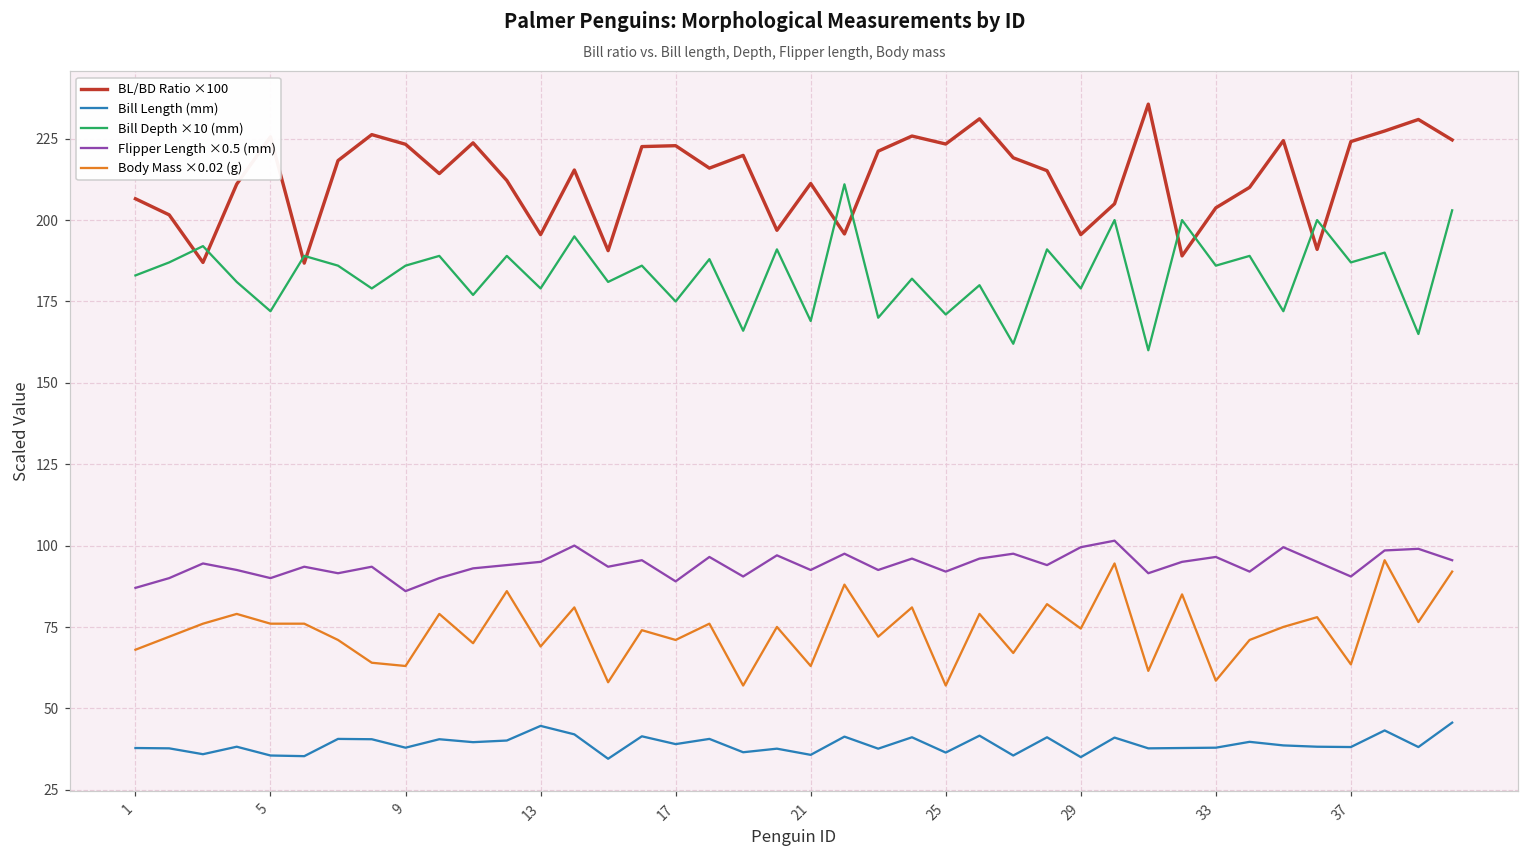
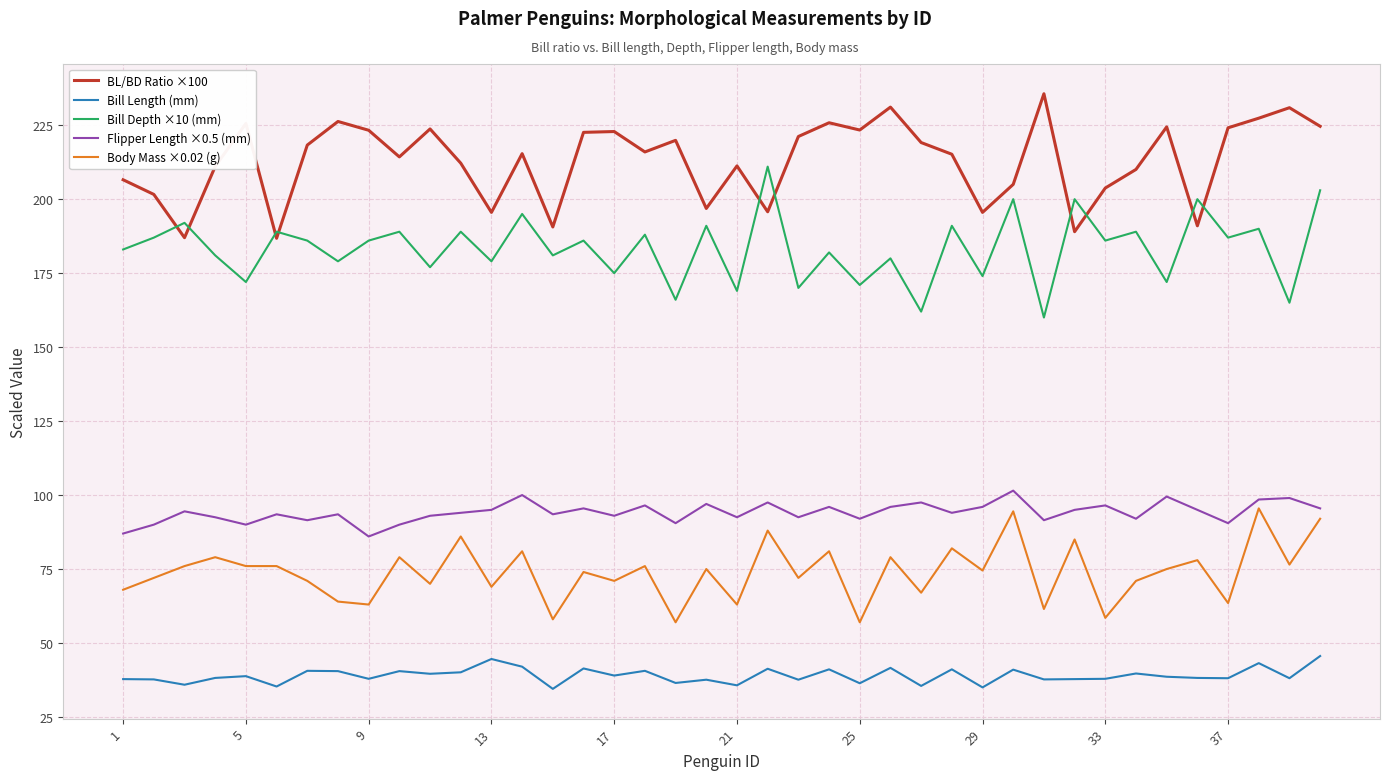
Bill Length (mm), 5: 36 -> 39
Flipper Length ×0.5 (mm), 17: 89 -> 93
Bill Depth ×10 (mm), 29: 179 -> 174
Flipper Length ×0.5 (mm), 29: 100 -> 96
